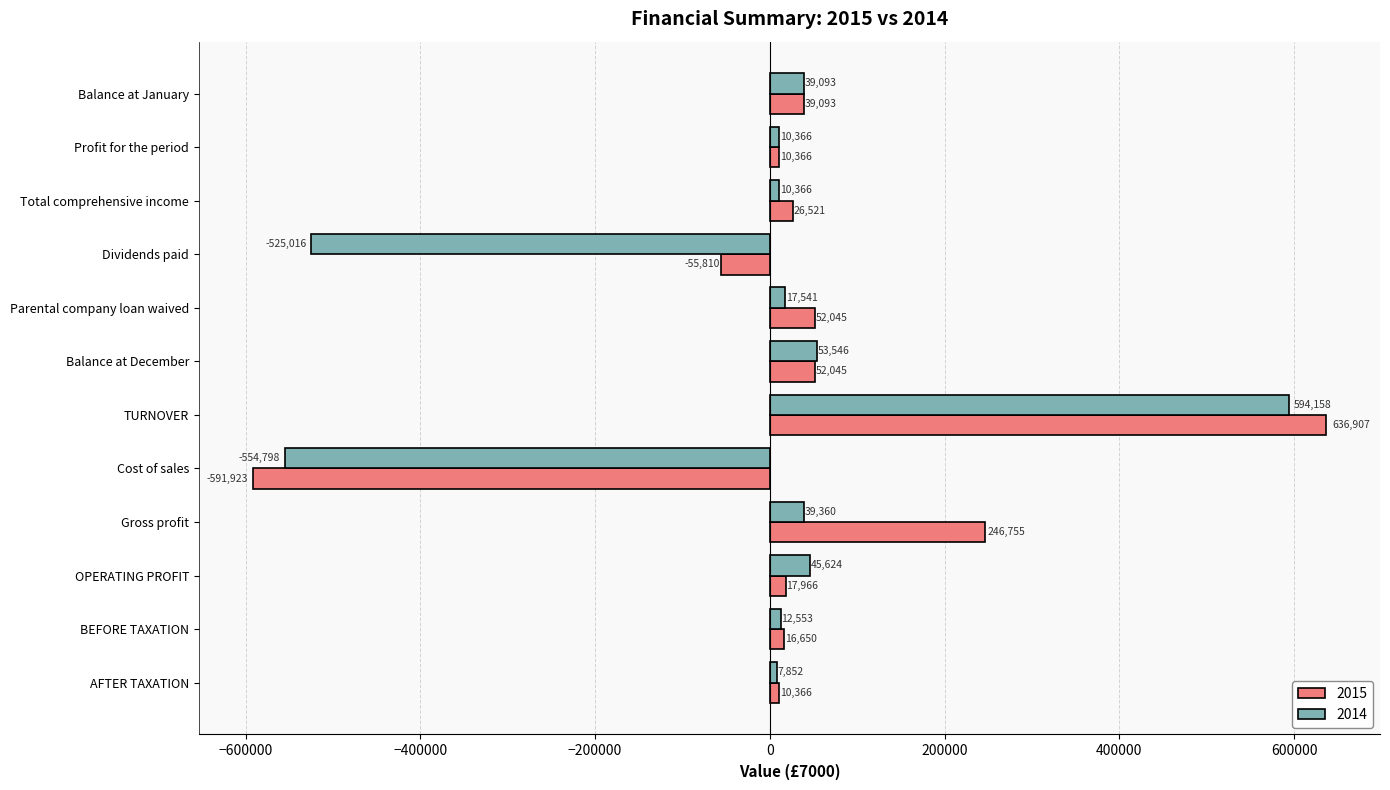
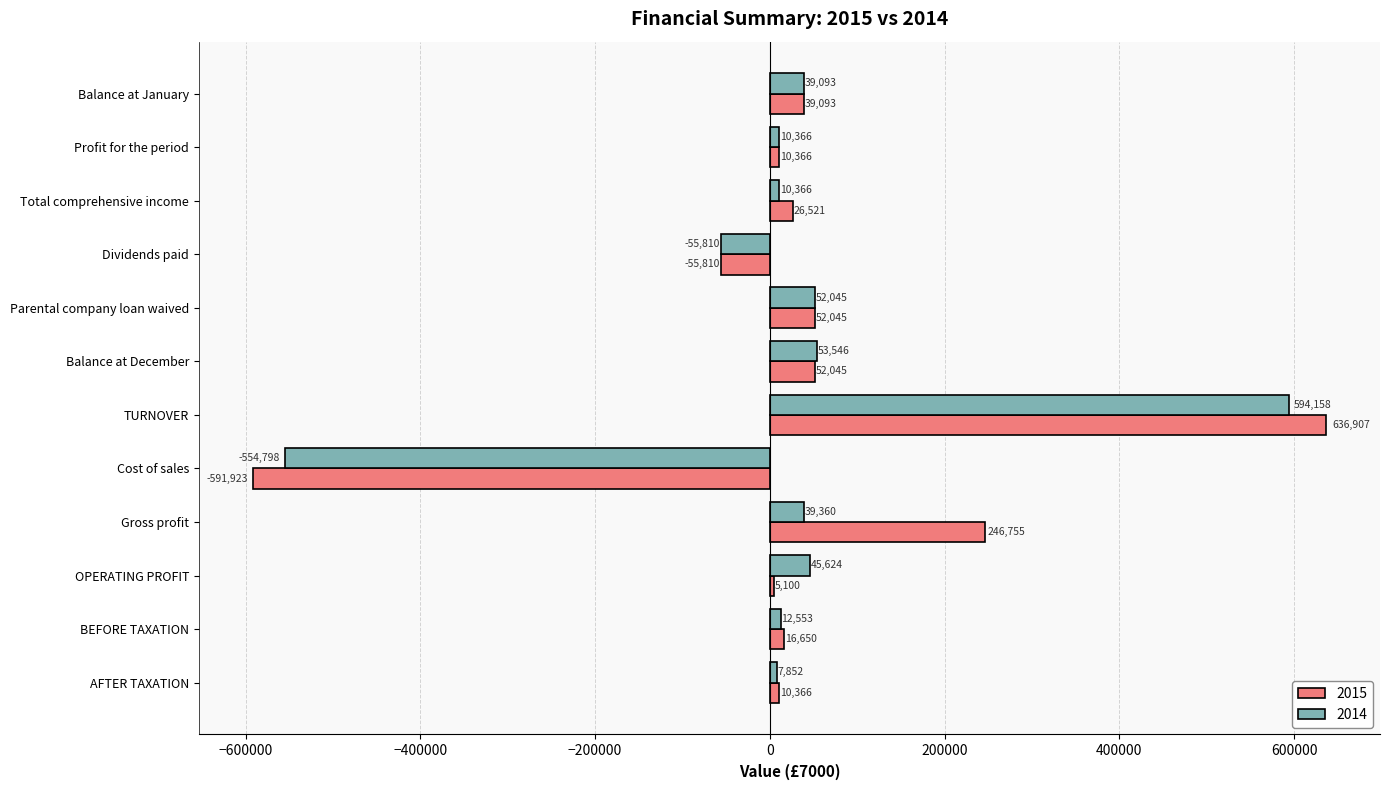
2014, Dividends paid: -525,016 -> -55,810
2014, Parental company loan waived: 17,541 -> 52,045
2015, OPERATING PROFIT: 17,966 -> 5,100
